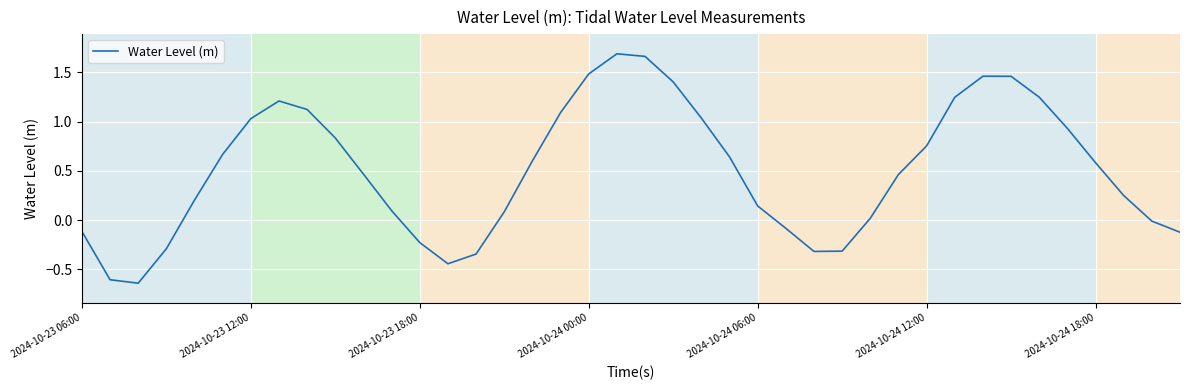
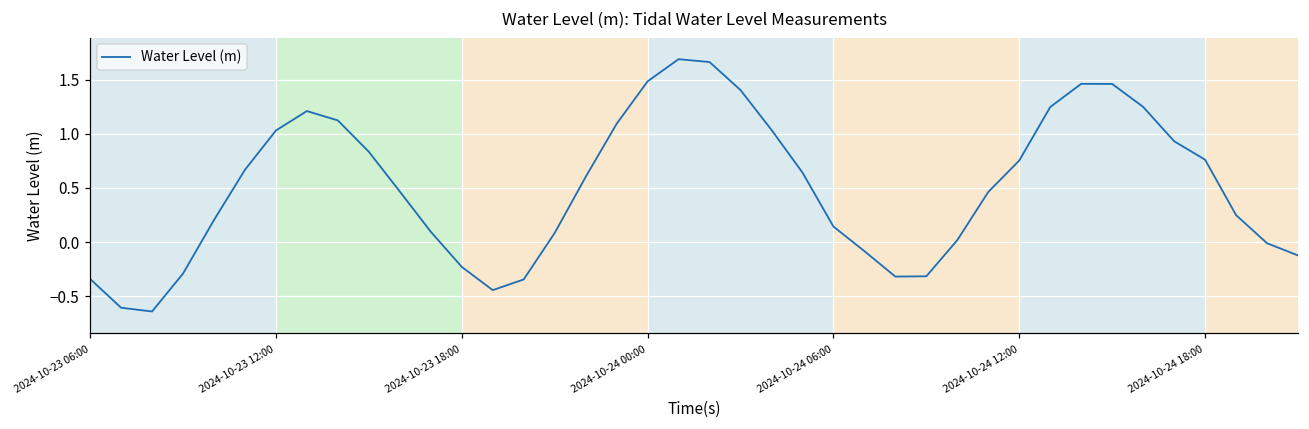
2024-10-23 06:00: -0.1 -> -0.3
2024-10-24 18:00: 0.6 -> 0.8
